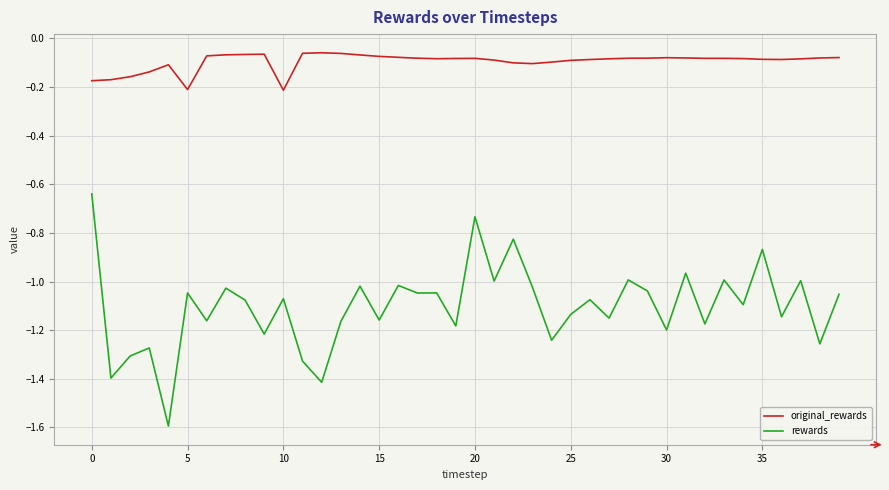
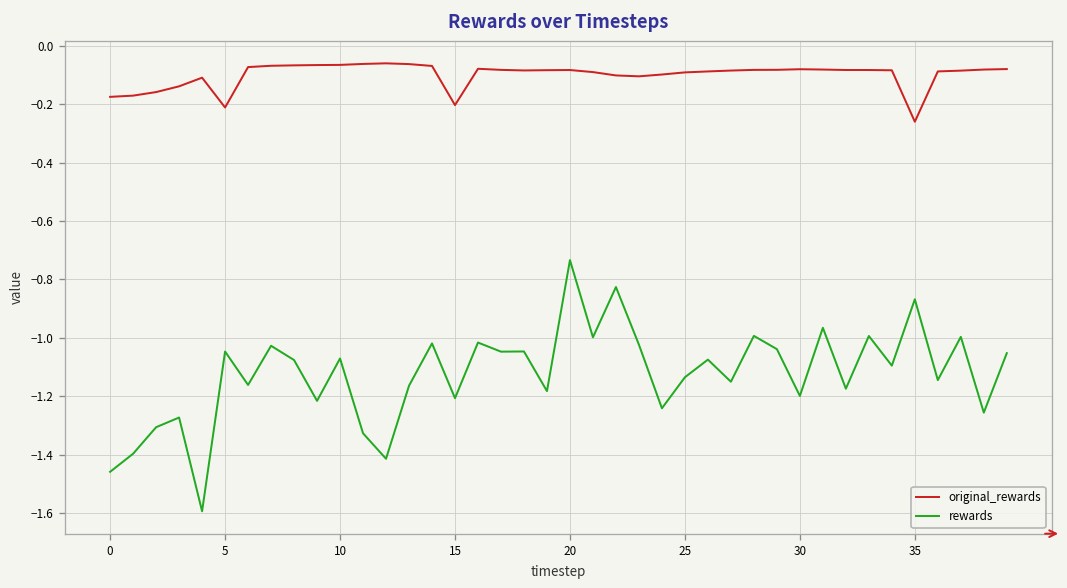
rewards, 0: -0.64 -> -1.46
original_rewards, 10: -0.21 -> -0.07
original_rewards, 15: -0.07 -> -0.20
rewards, 15: -1.16 -> -1.21
original_rewards, 35: -0.09 -> -0.26
